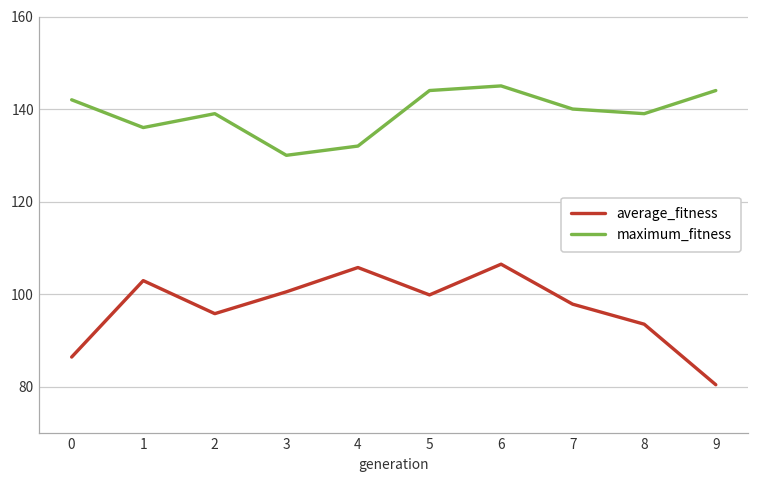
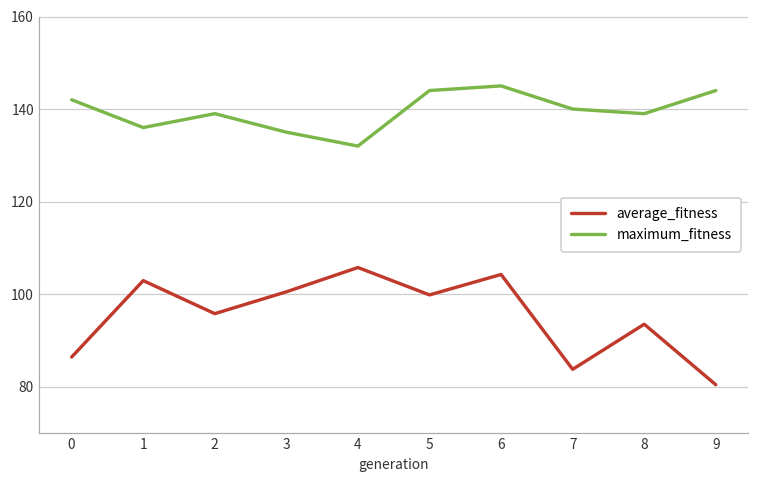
maximum_fitness, 3: 130 -> 135
average_fitness, 6: 106 -> 104
average_fitness, 7: 98 -> 84
